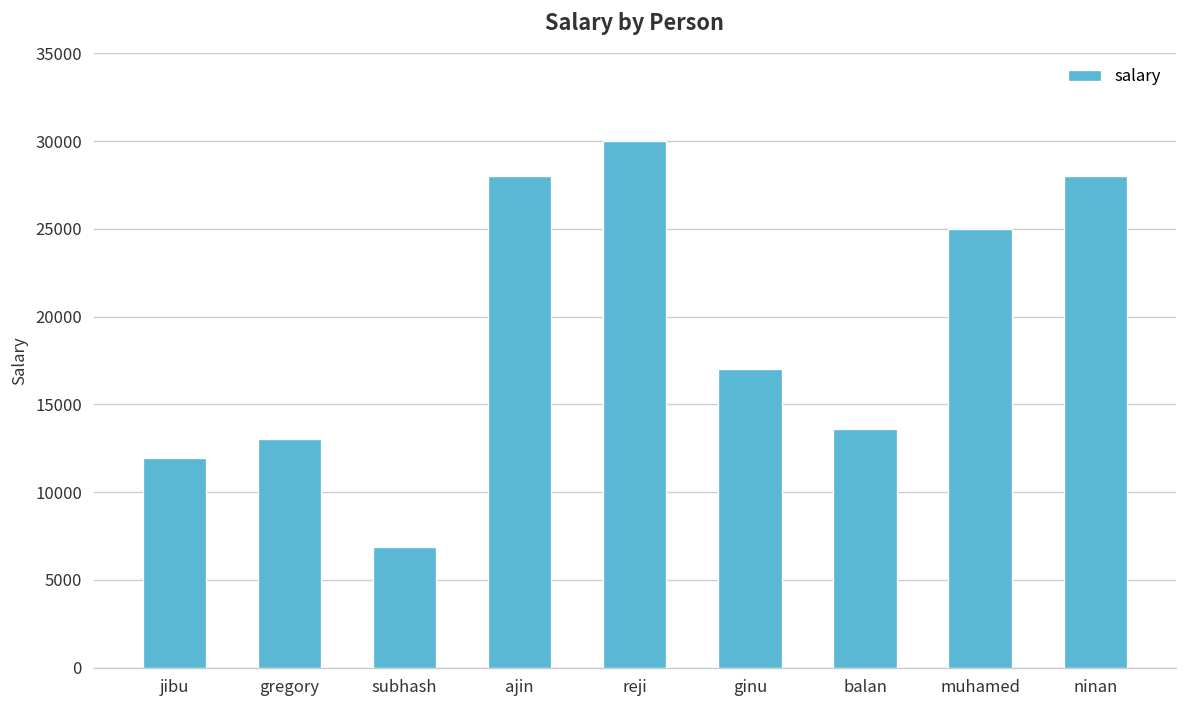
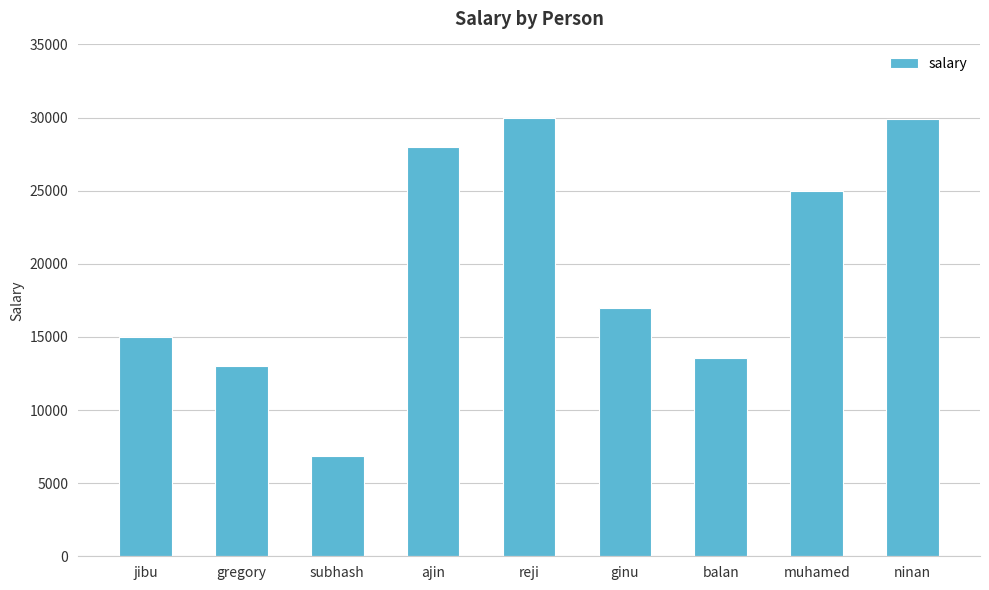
jibu: 12000 -> 15000
ninan: 28000 -> 29900
